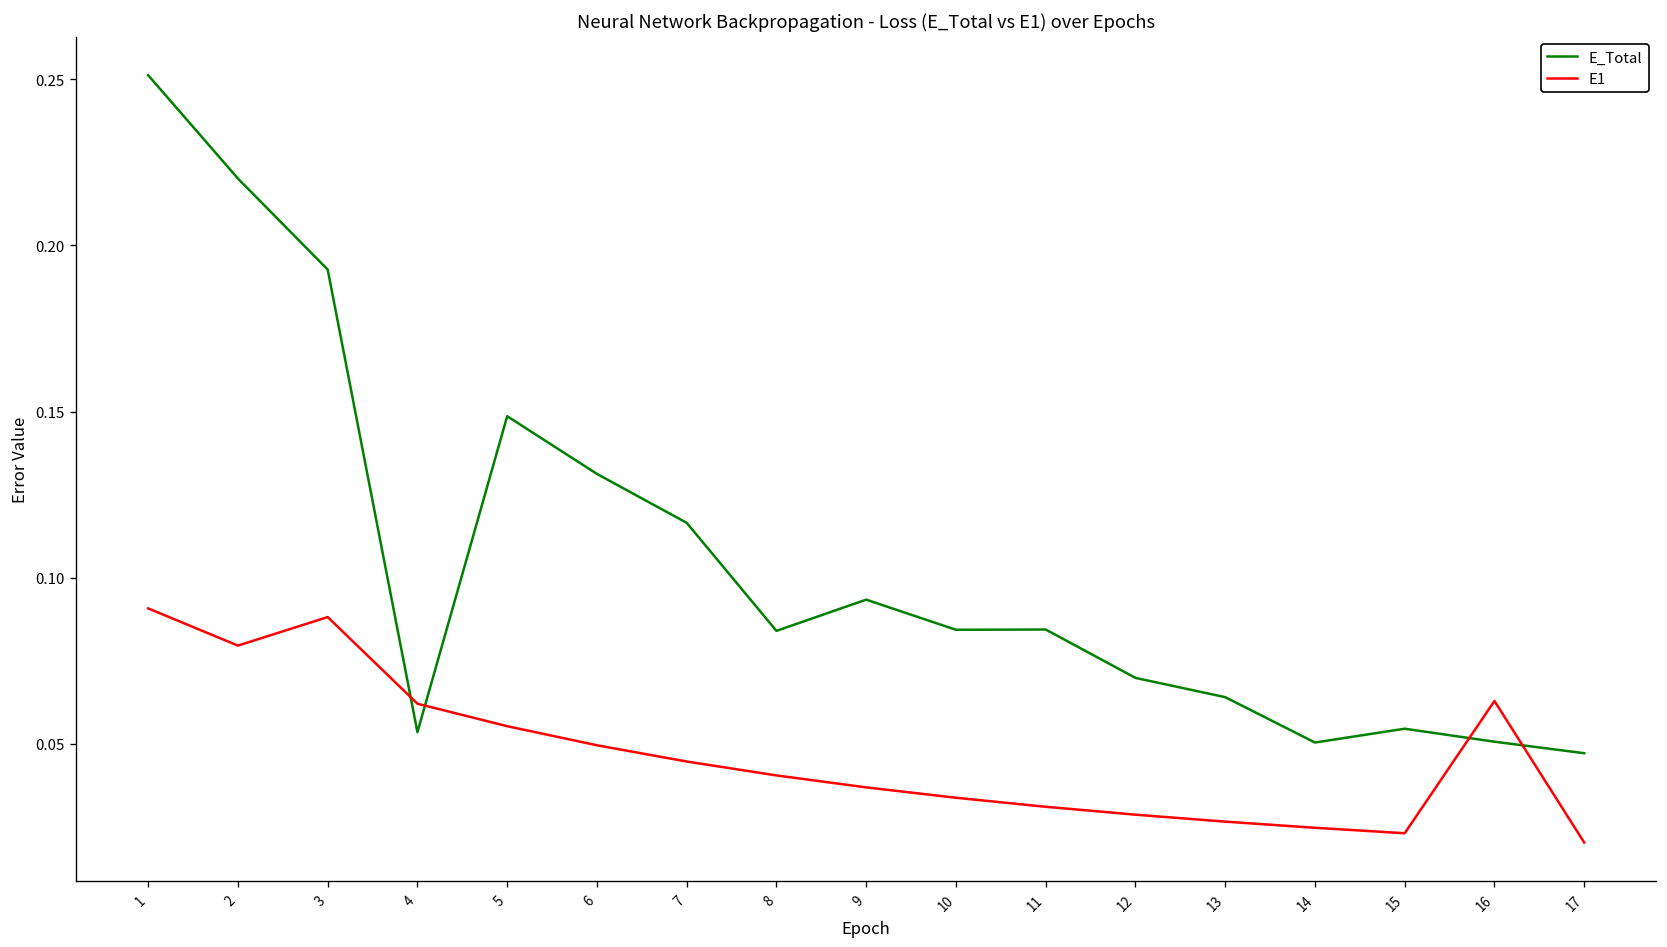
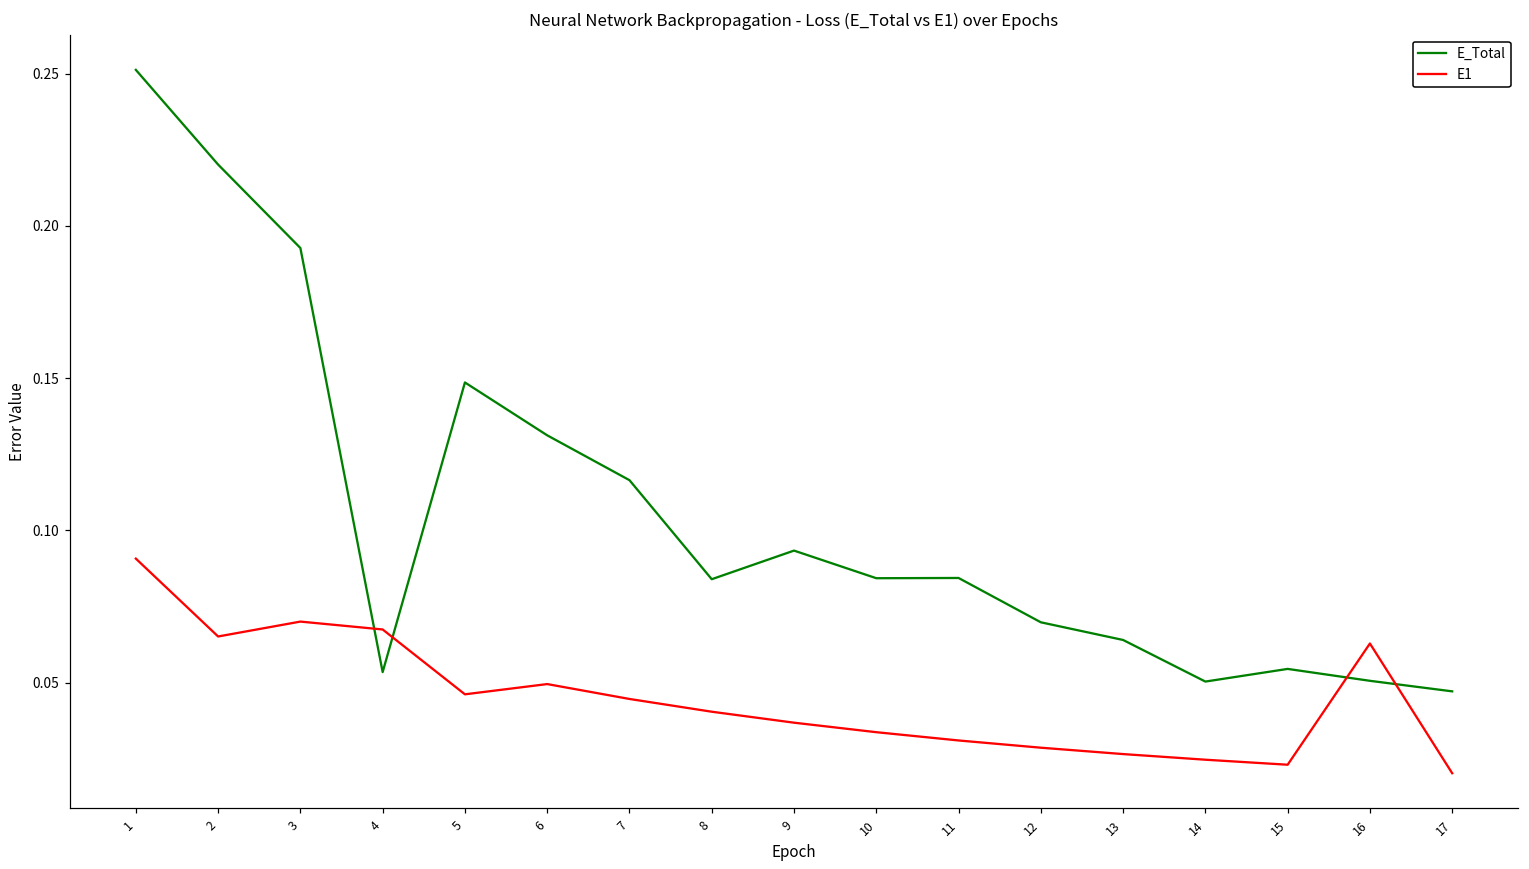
E1, 2: 0.080 -> 0.065
E1, 3: 0.088 -> 0.070
E1, 4: 0.062 -> 0.067
E1, 5: 0.055 -> 0.046
